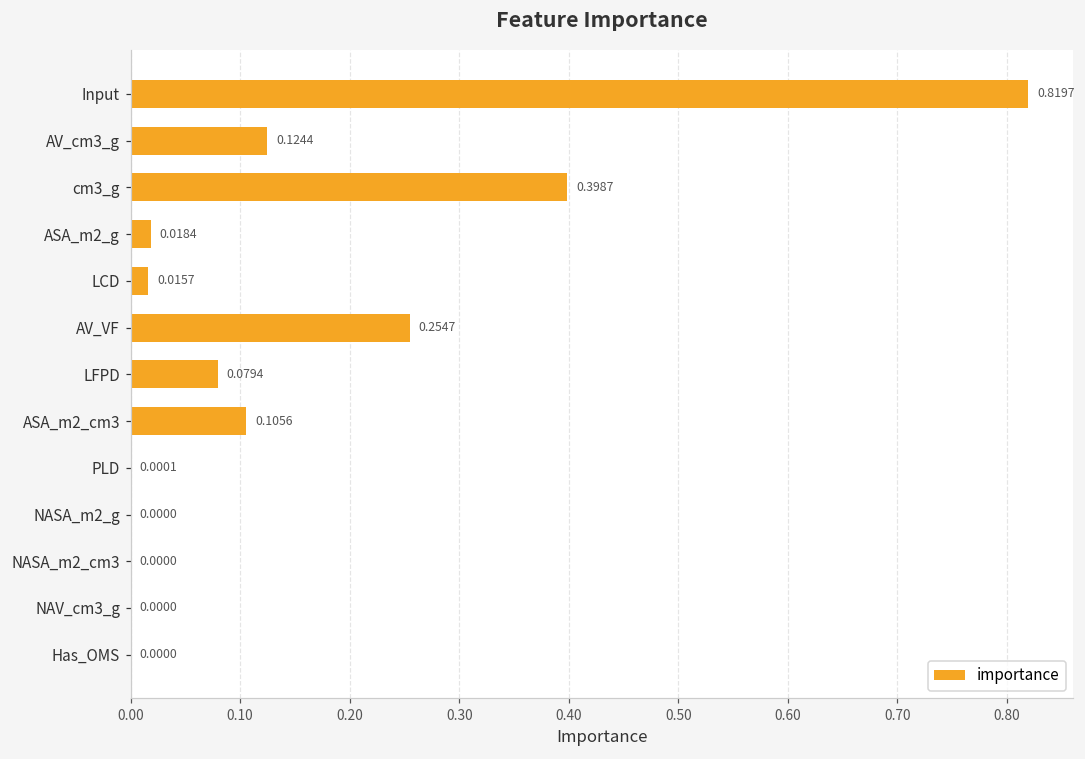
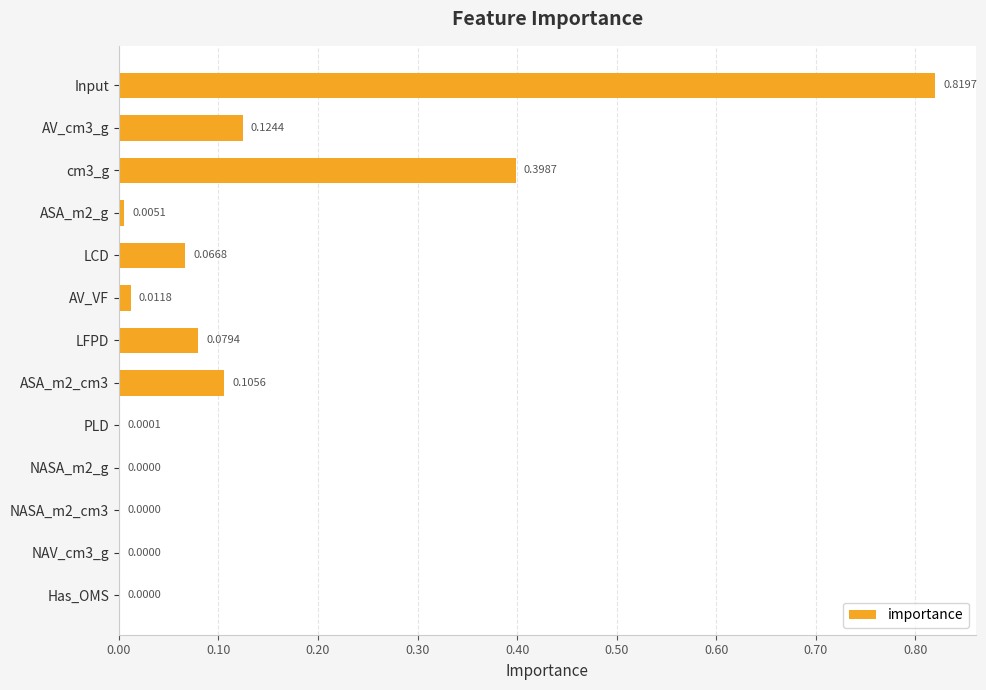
ASA_m2_g: 0.0184 -> 0.0051
LCD: 0.0157 -> 0.0668
AV_VF: 0.2547 -> 0.0118
